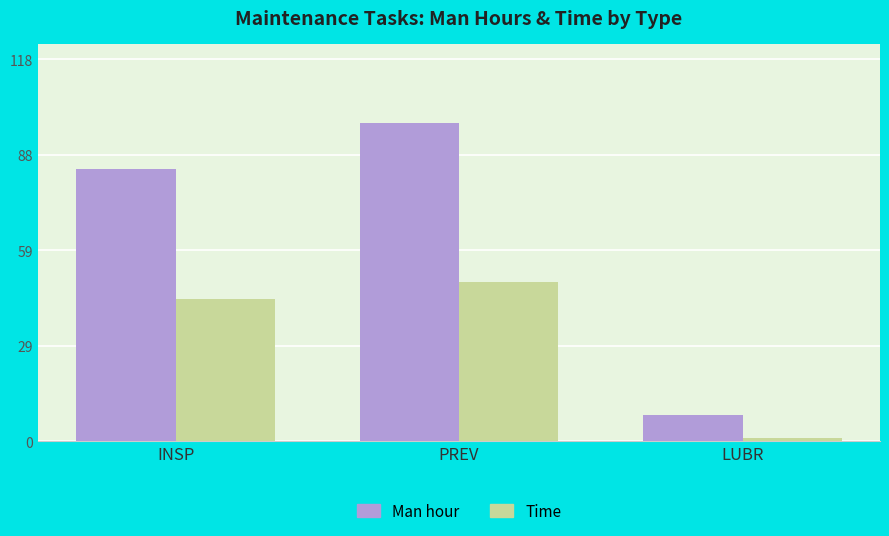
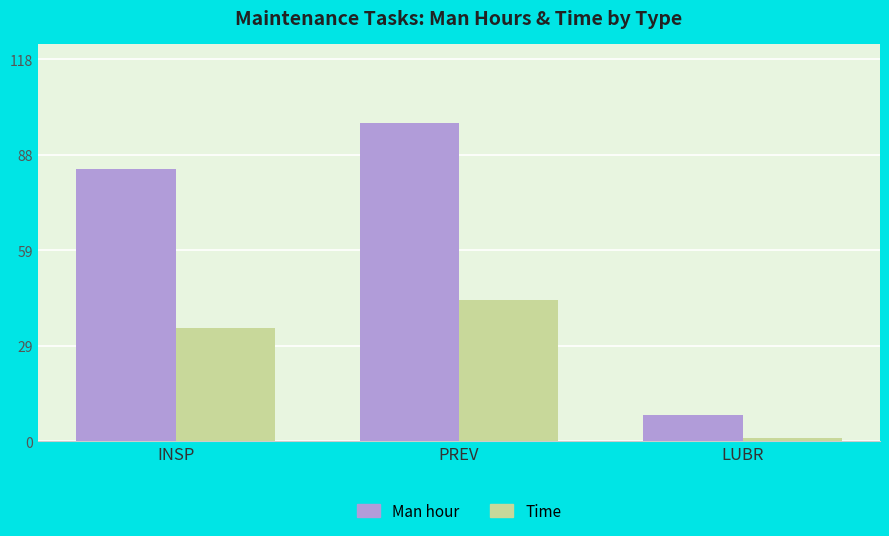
Time, INSP: 44 -> 35
Time, PREV: 49 -> 44
